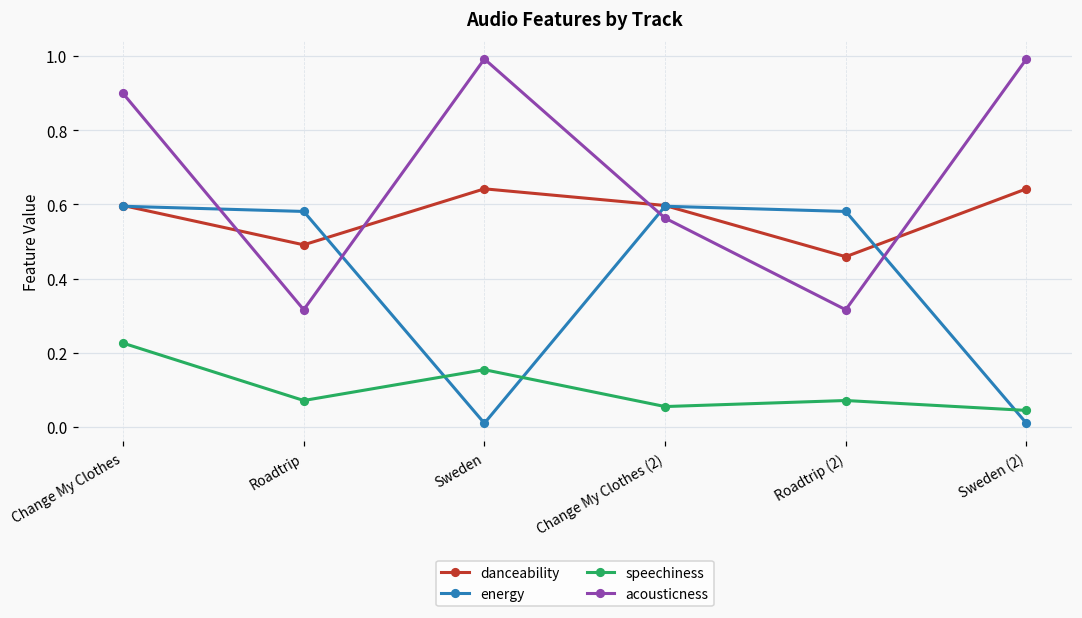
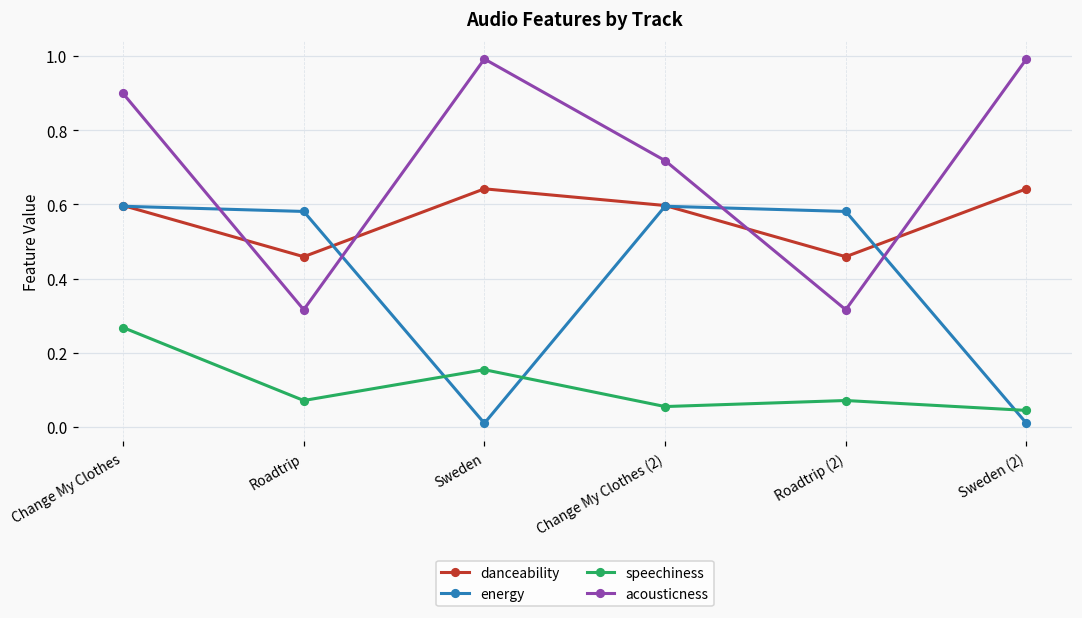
speechiness, Change My Clothes: 0.23 -> 0.27
danceability, Roadtrip: 0.49 -> 0.46
acousticness, Change My Clothes (2): 0.56 -> 0.72
